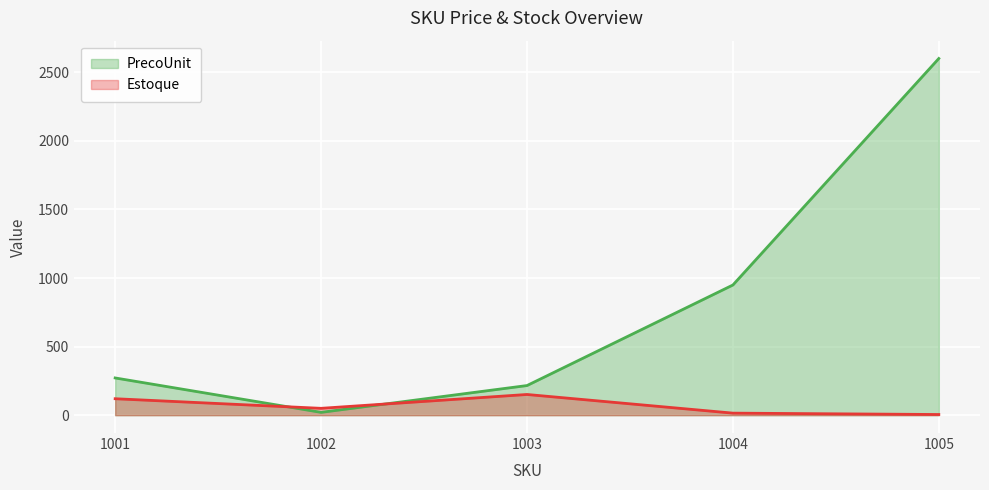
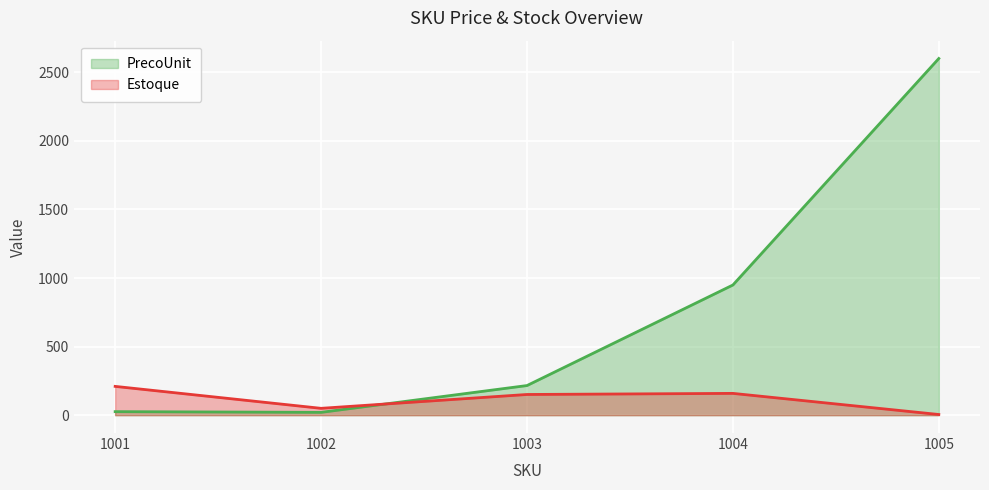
PrecoUnit, 1001: 270 -> 30
Estoque, 1001: 120 -> 210
Estoque, 1004: 20 -> 160
